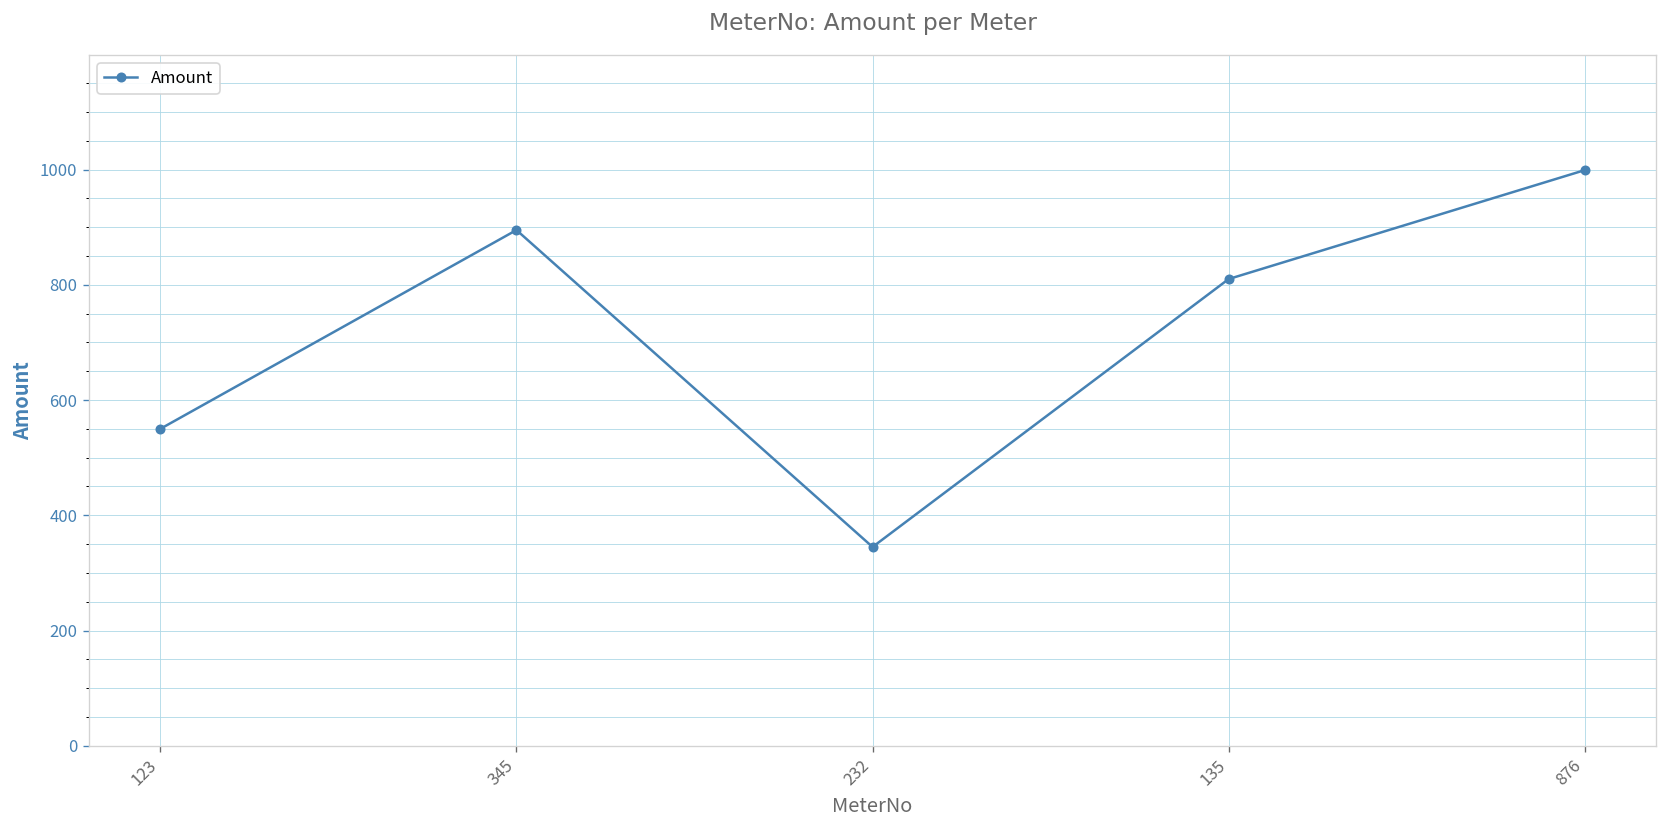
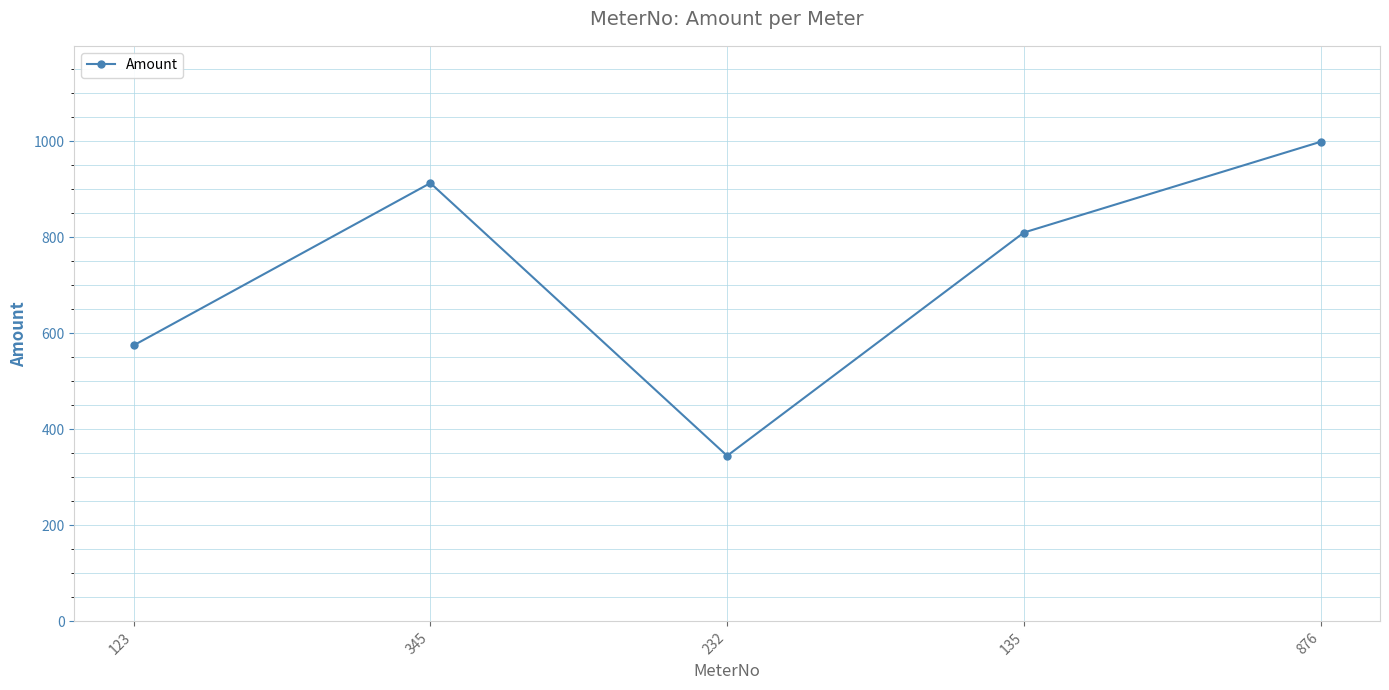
123: 550 -> 580
345: 900 -> 910
